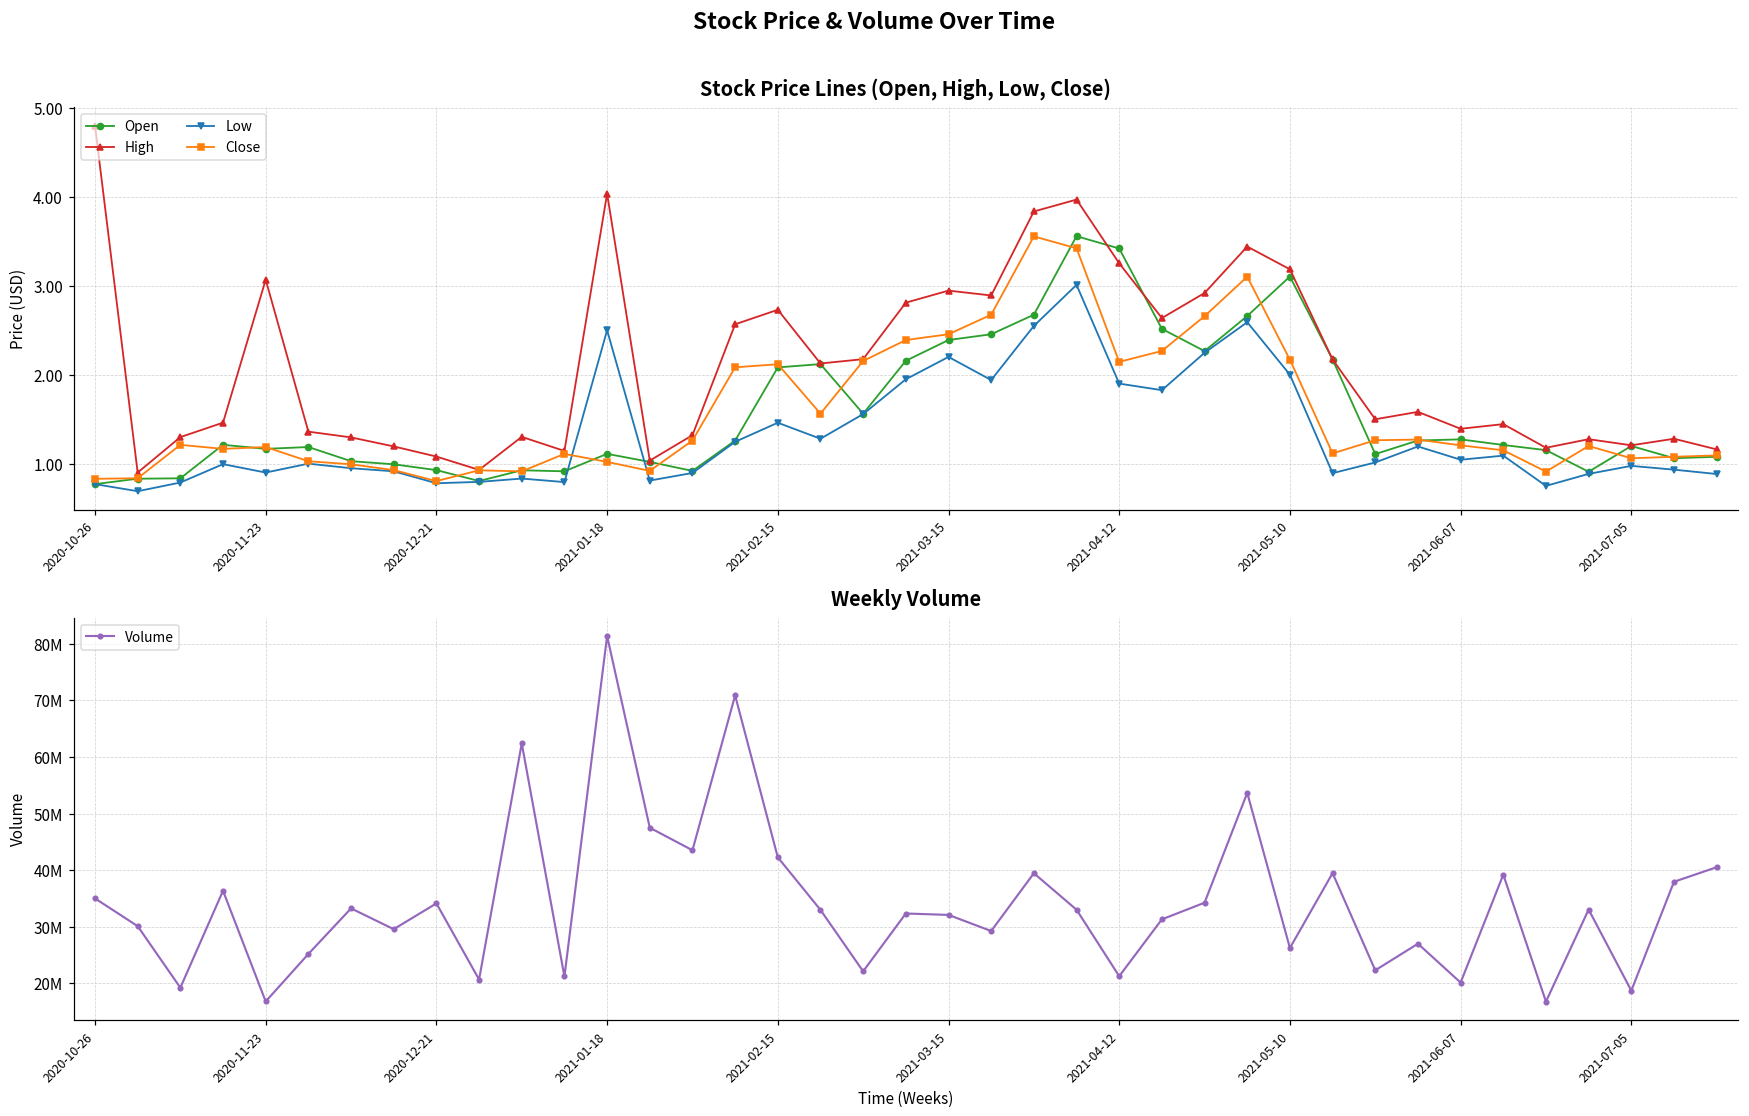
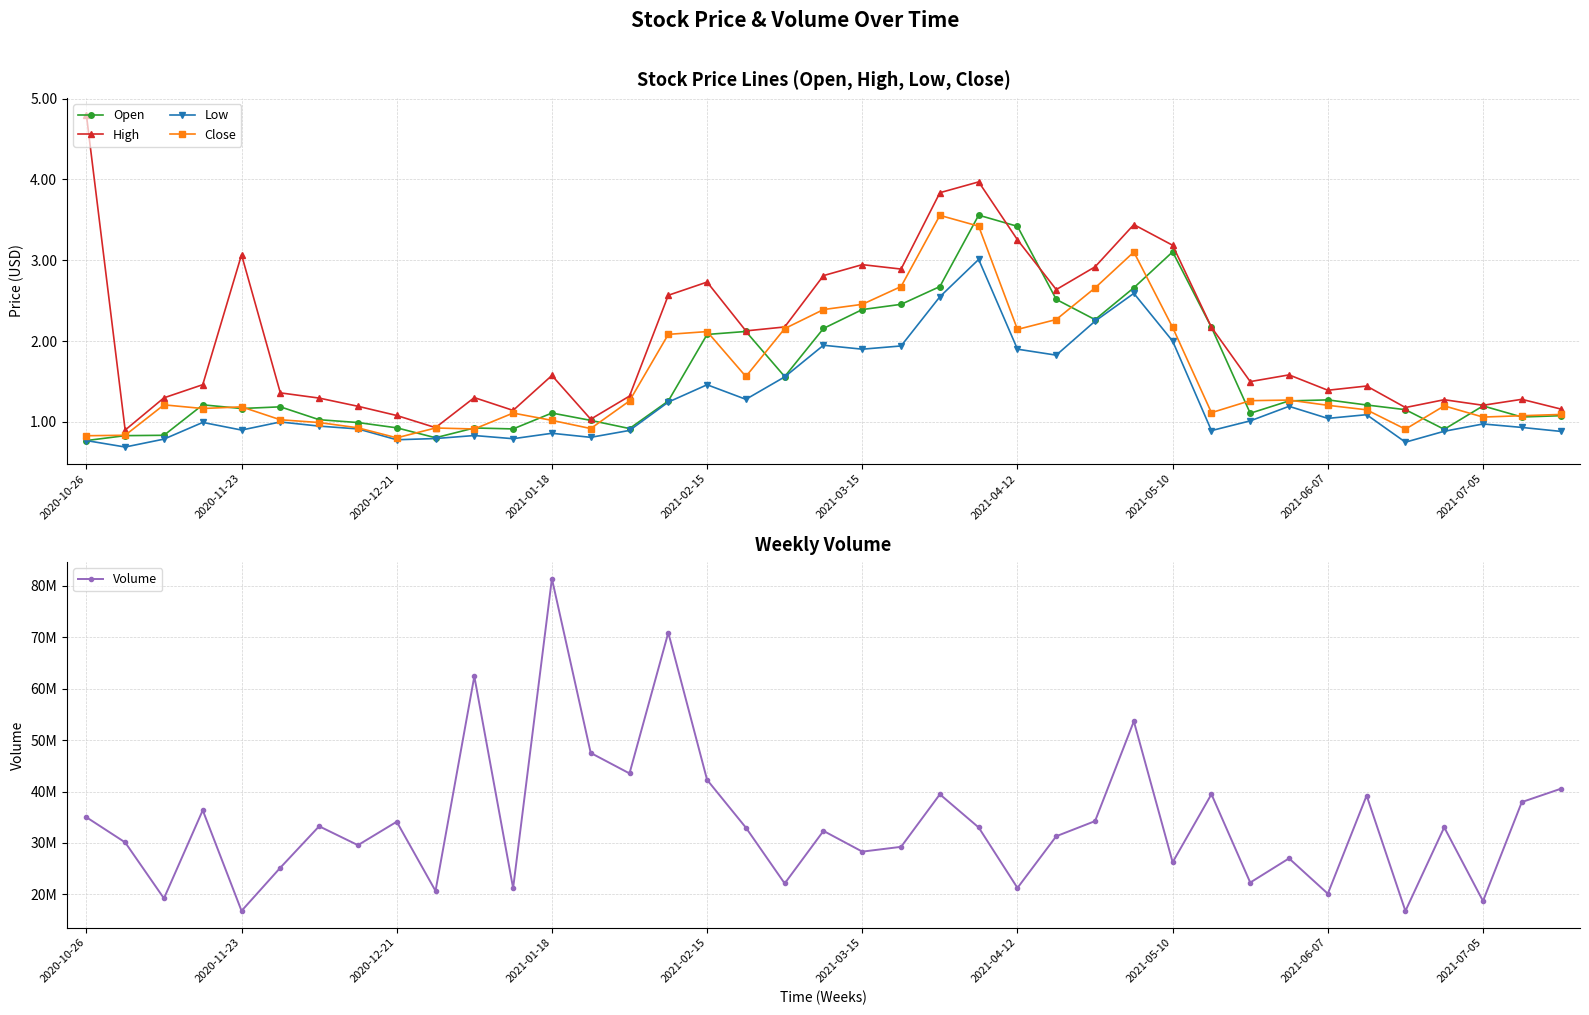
Stock Price Lines (Open, High, Low, Close), High, 2021-01-18: 4.0 -> 1.6
Stock Price Lines (Open, High, Low, Close), Low, 2021-01-18: 2.5 -> 0.9
Stock Price Lines (Open, High, Low, Close), Low, 2021-03-15: 2.2 -> 1.9
Weekly Volume, 2021-03-15: 32000000 -> 28000000
